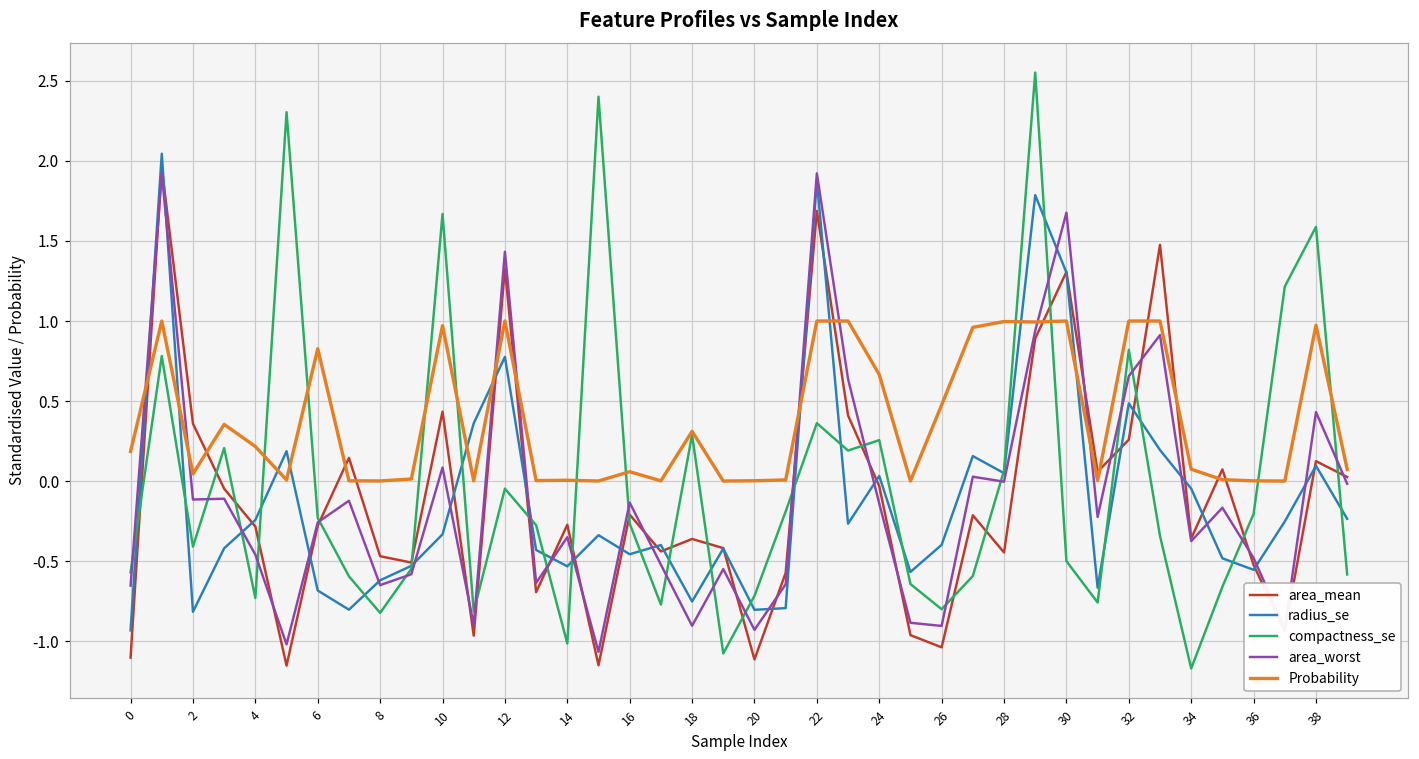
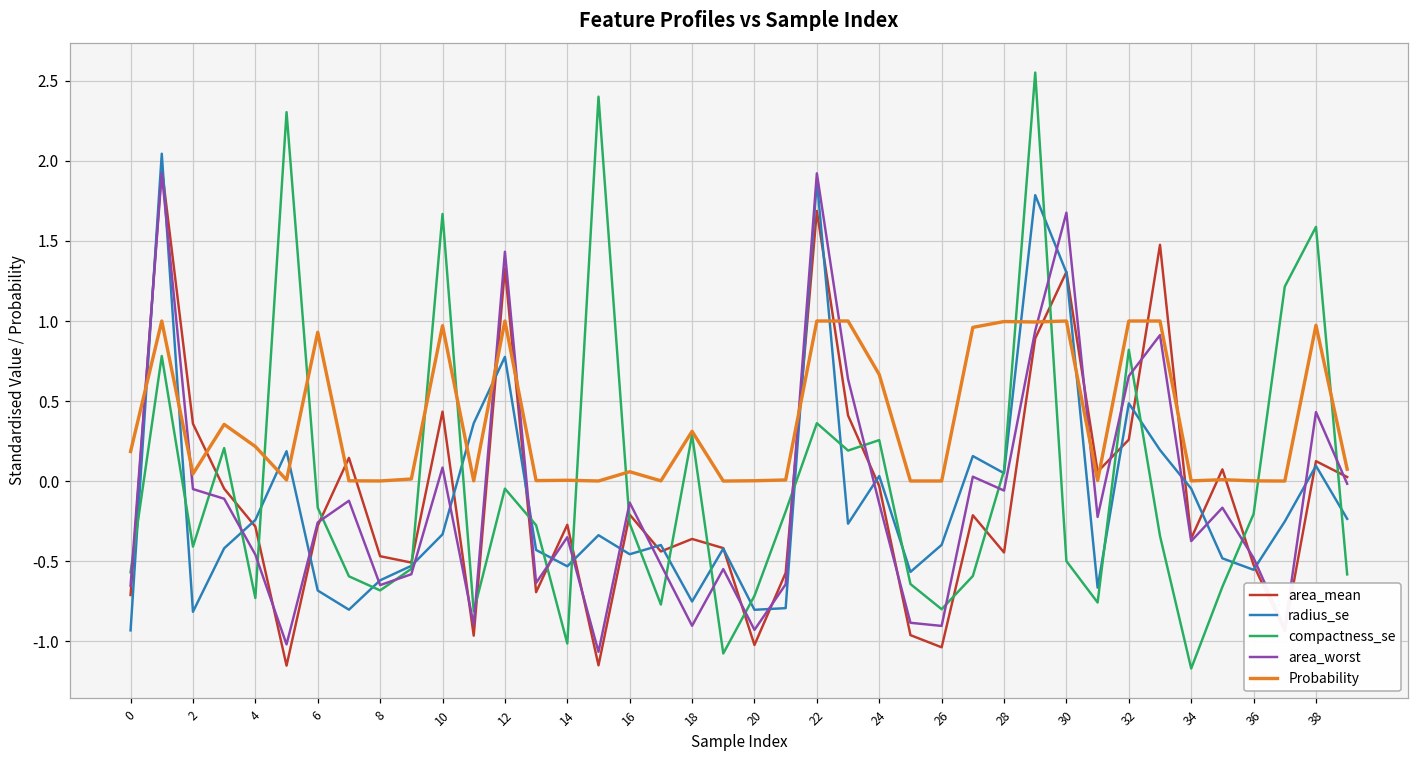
area_mean, 0: -1.10 -> -0.71
area_worst, 2: -0.12 -> -0.05
compactness_se, 6: -0.23 -> -0.17
Probability, 6: 0.83 -> 0.93
compactness_se, 8: -0.82 -> -0.68
area_mean, 20: -1.11 -> -1.02
Probability, 26: 0.48 -> 0.00
area_worst, 28: 0.00 -> -0.06
Probability, 34: 0.07 -> 0.00
